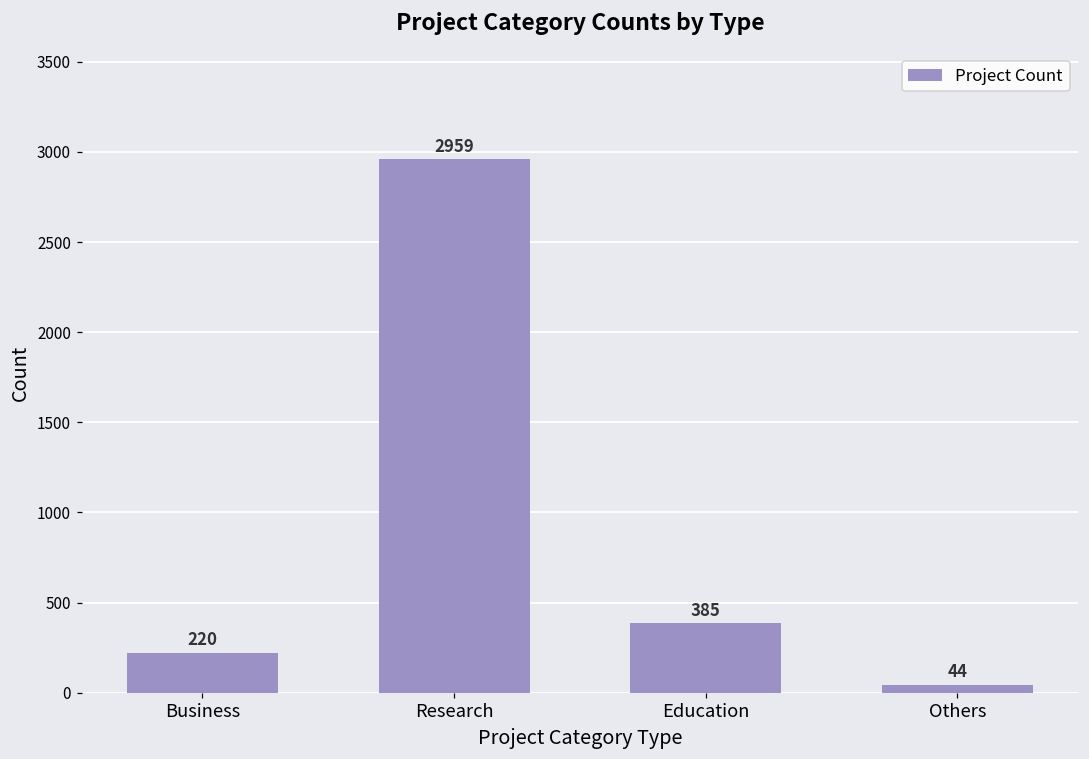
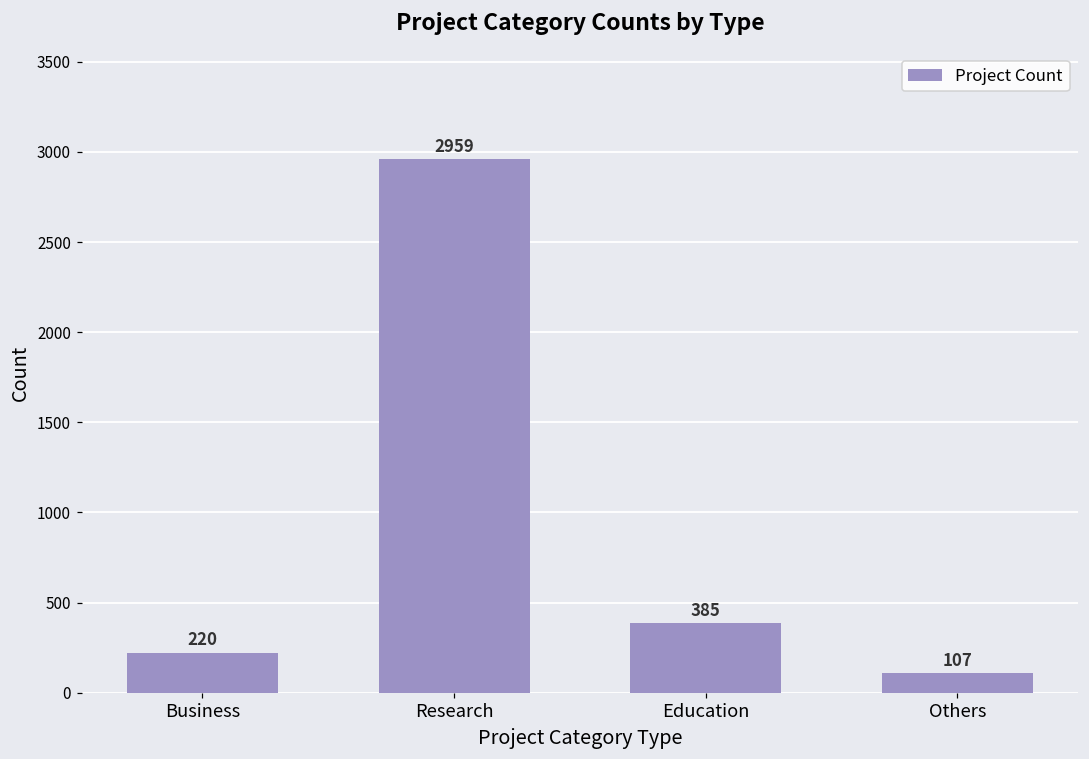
Others: 44 -> 107
